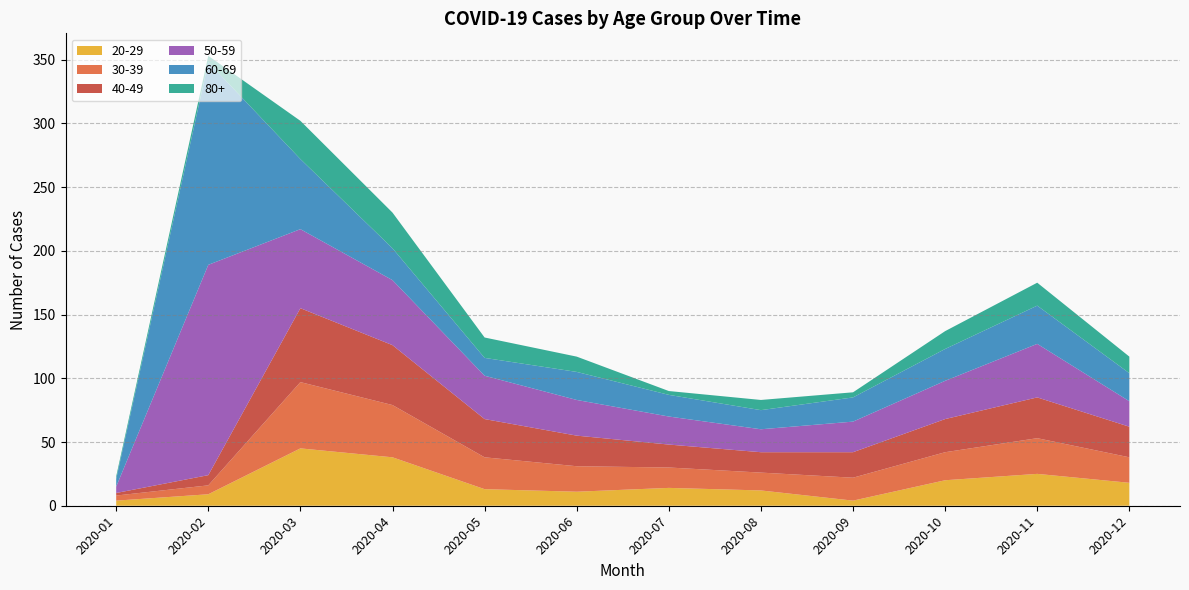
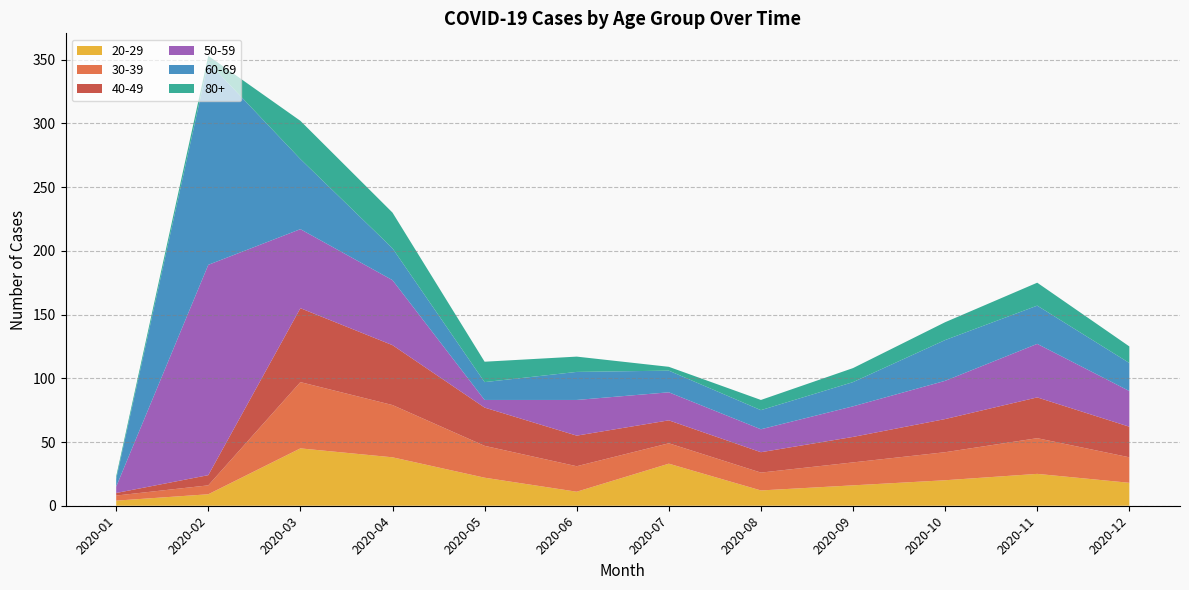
20-29, 2020-05: 13 -> 22
50-59, 2020-05: 34 -> 6
20-29, 2020-07: 14 -> 33
20-29, 2020-09: 4 -> 16
80+, 2020-09: 4 -> 11
60-69, 2020-10: 25 -> 32
50-59, 2020-12: 20 -> 28
